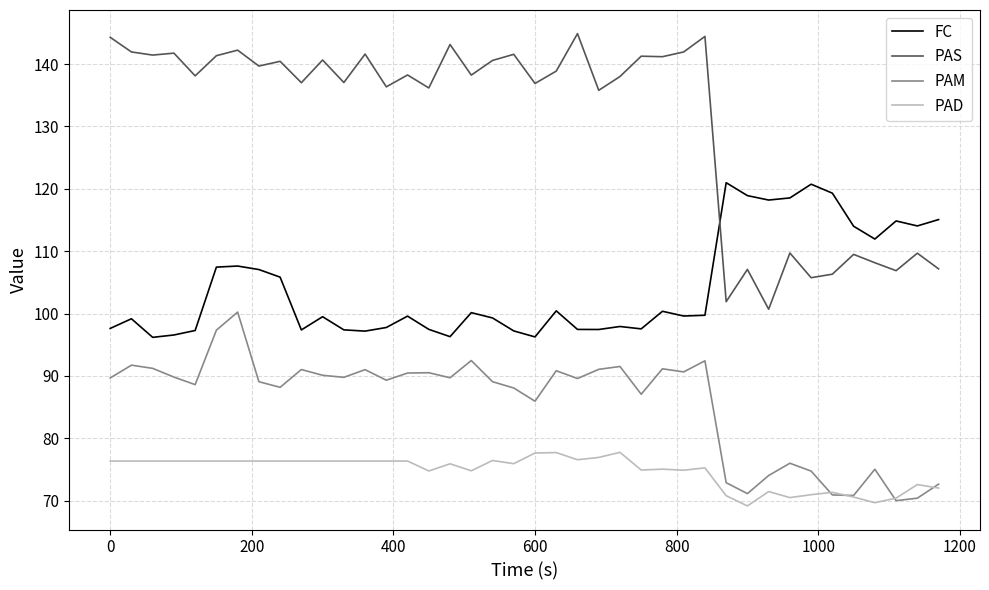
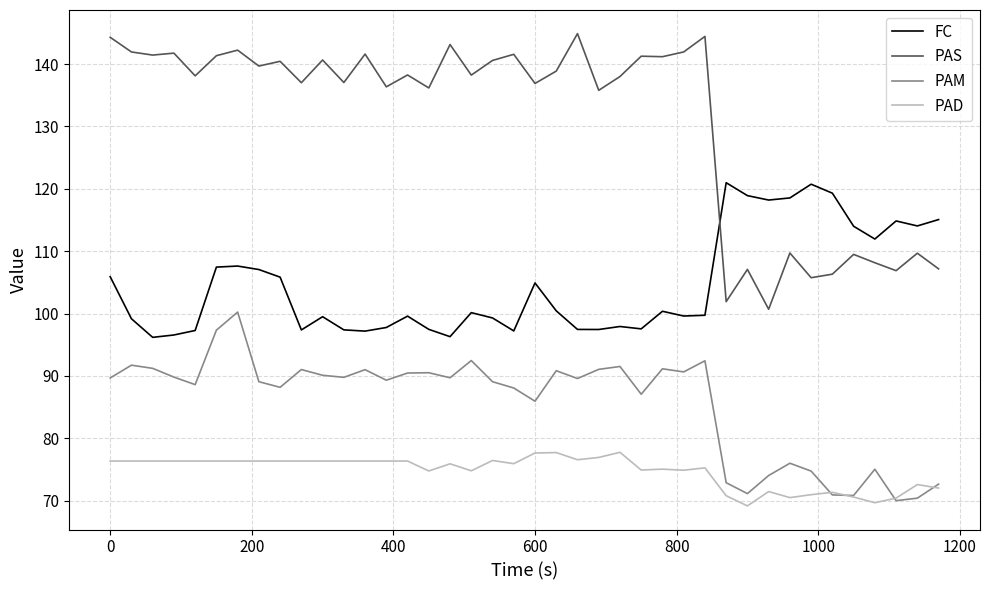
FC, 0: 98 -> 106
FC, 600: 96 -> 105
